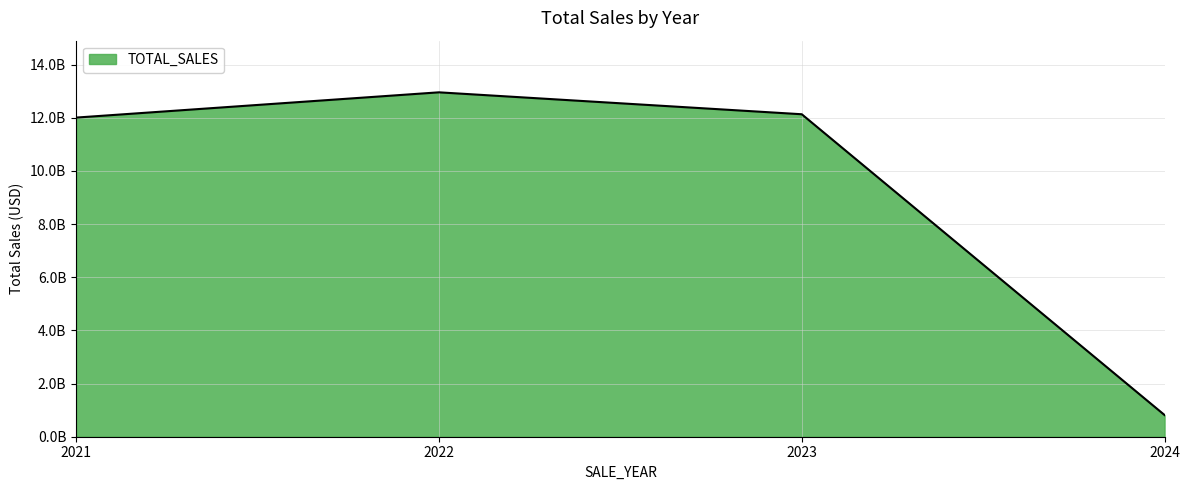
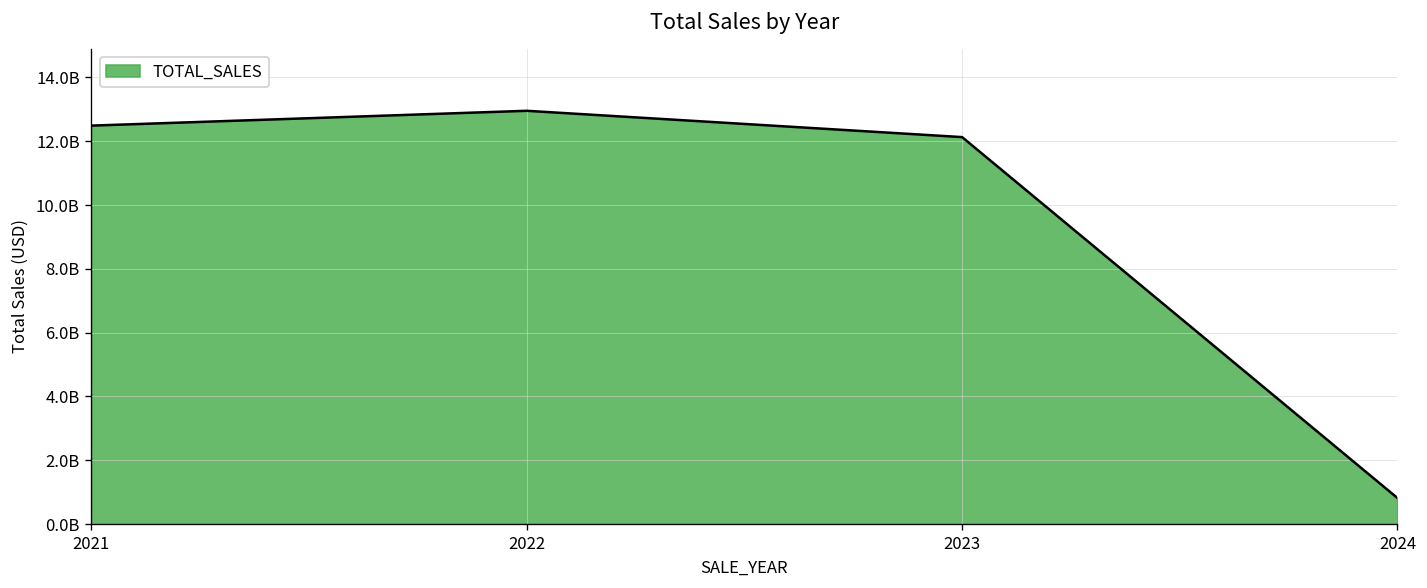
2021: 12000000000 -> 12500000000
